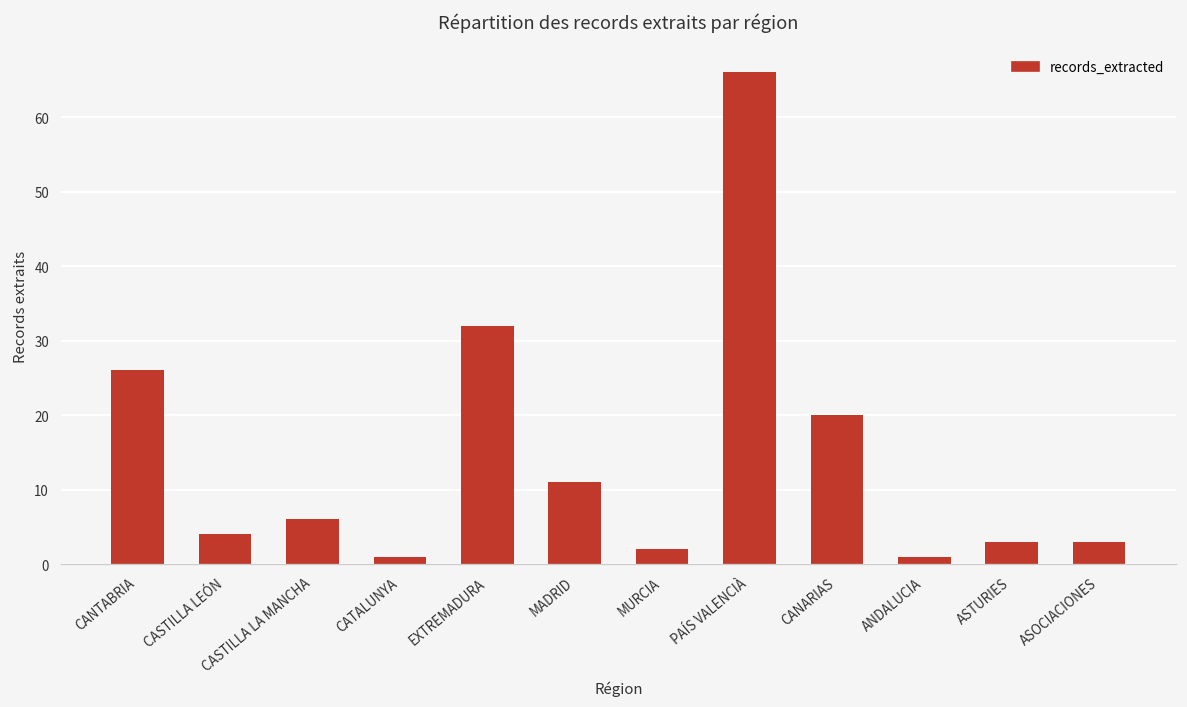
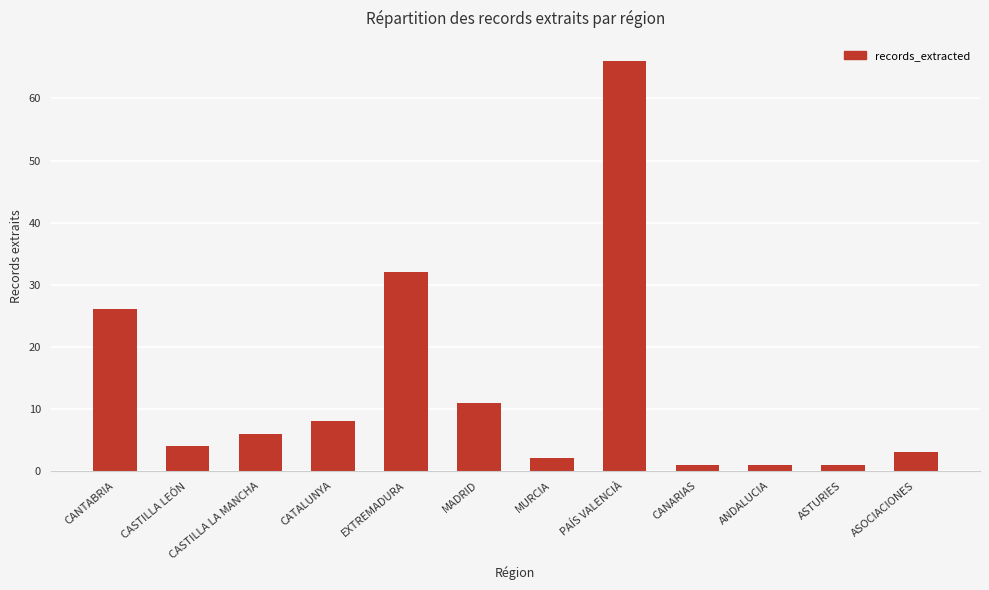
CATALUNYA: 1 -> 8
CANARIAS: 20 -> 1
ASTURIES: 3 -> 1
